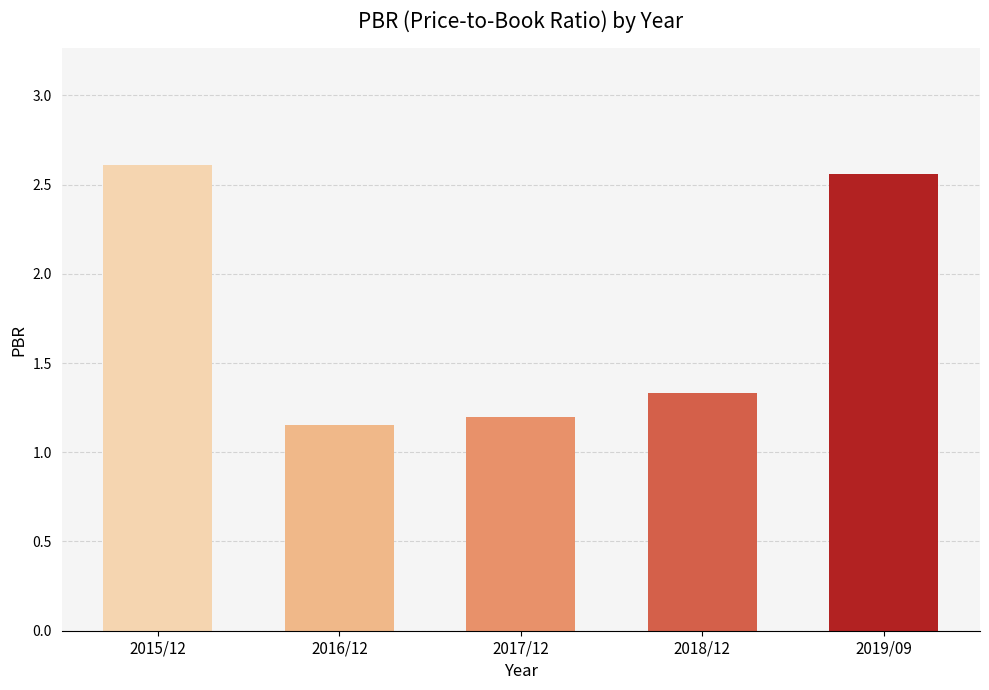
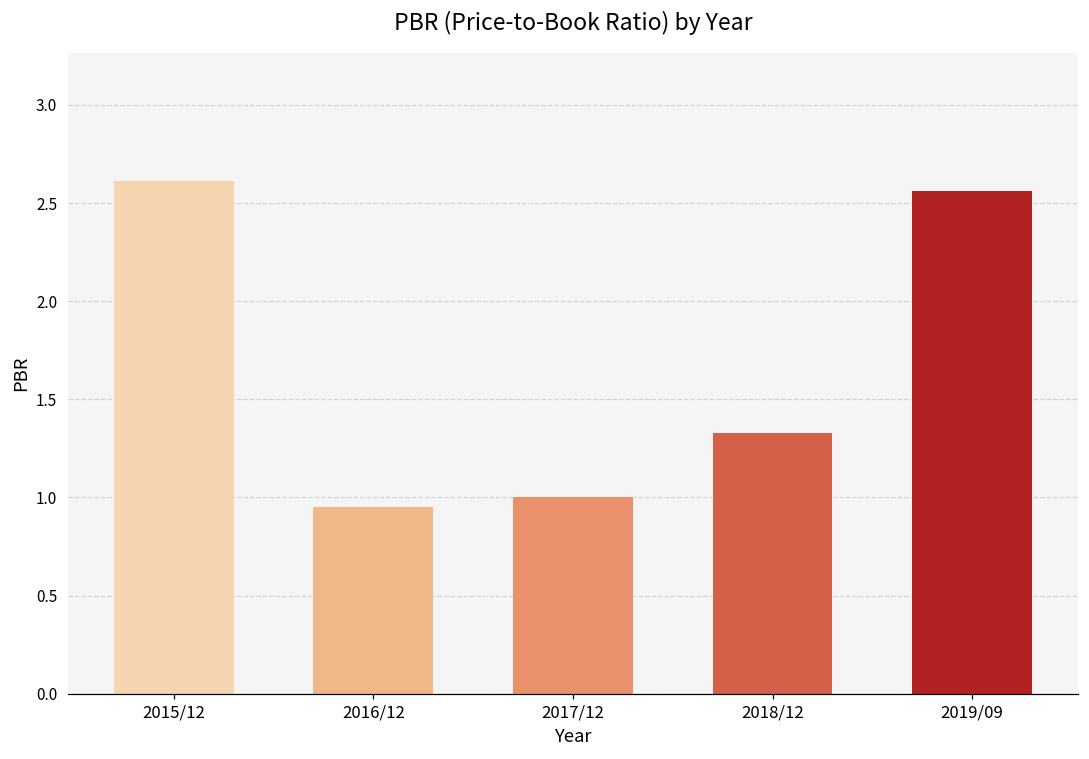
2016/12: 1.15 -> 0.95
2017/12: 1.2 -> 1.0
